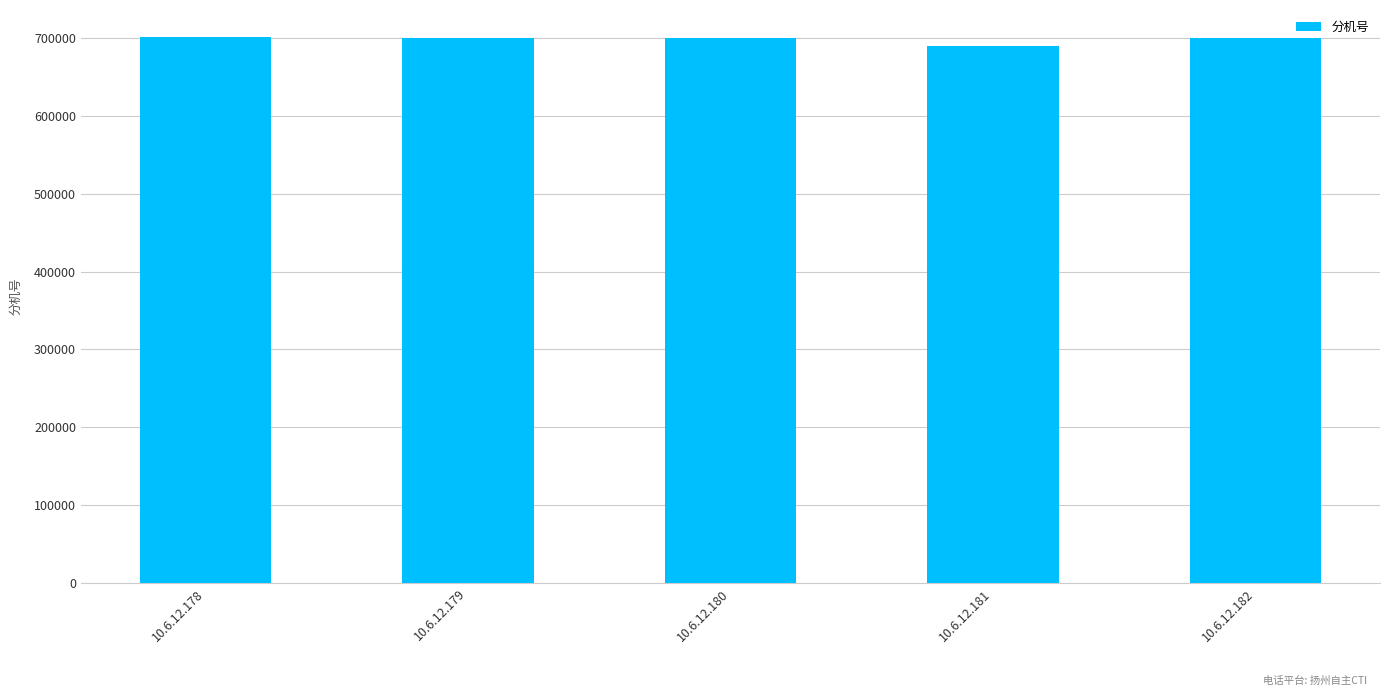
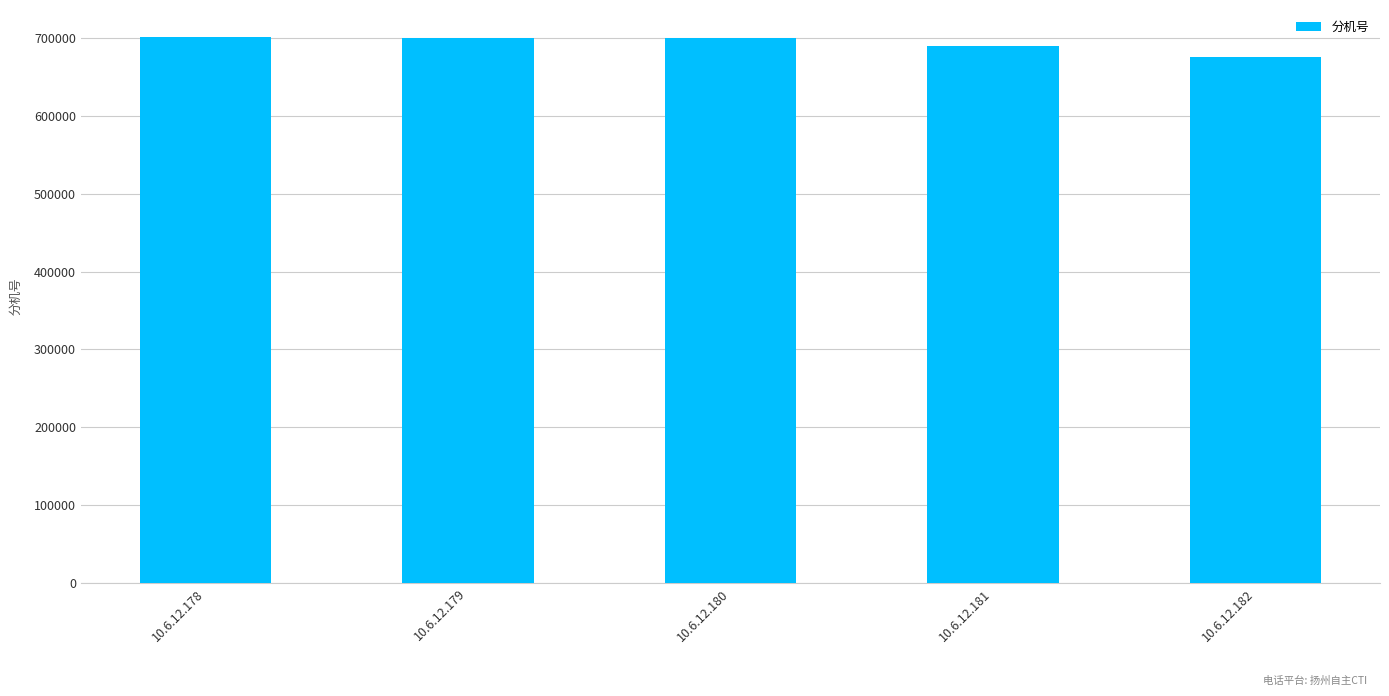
10.6.12.182: 700000 -> 680000
